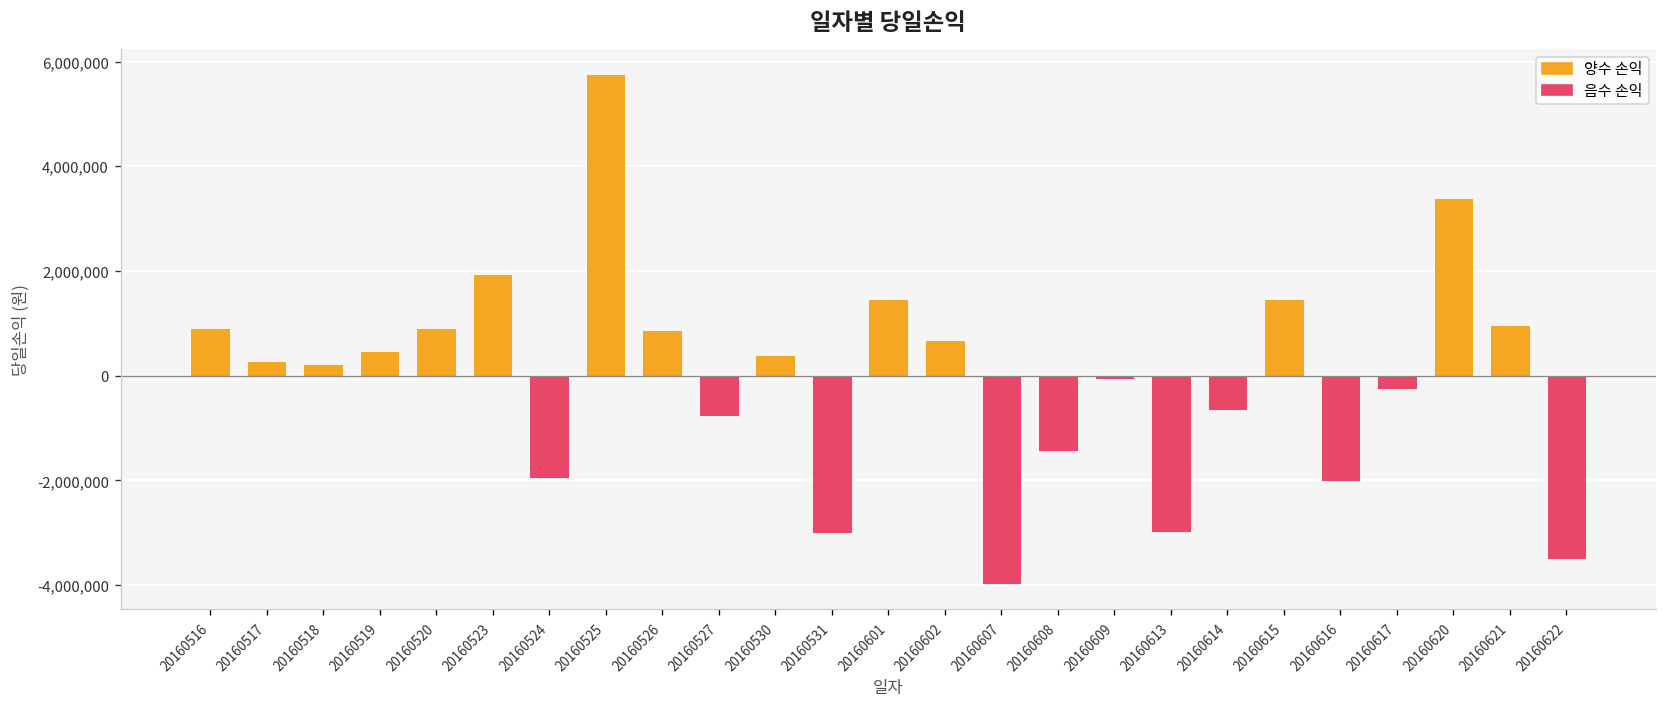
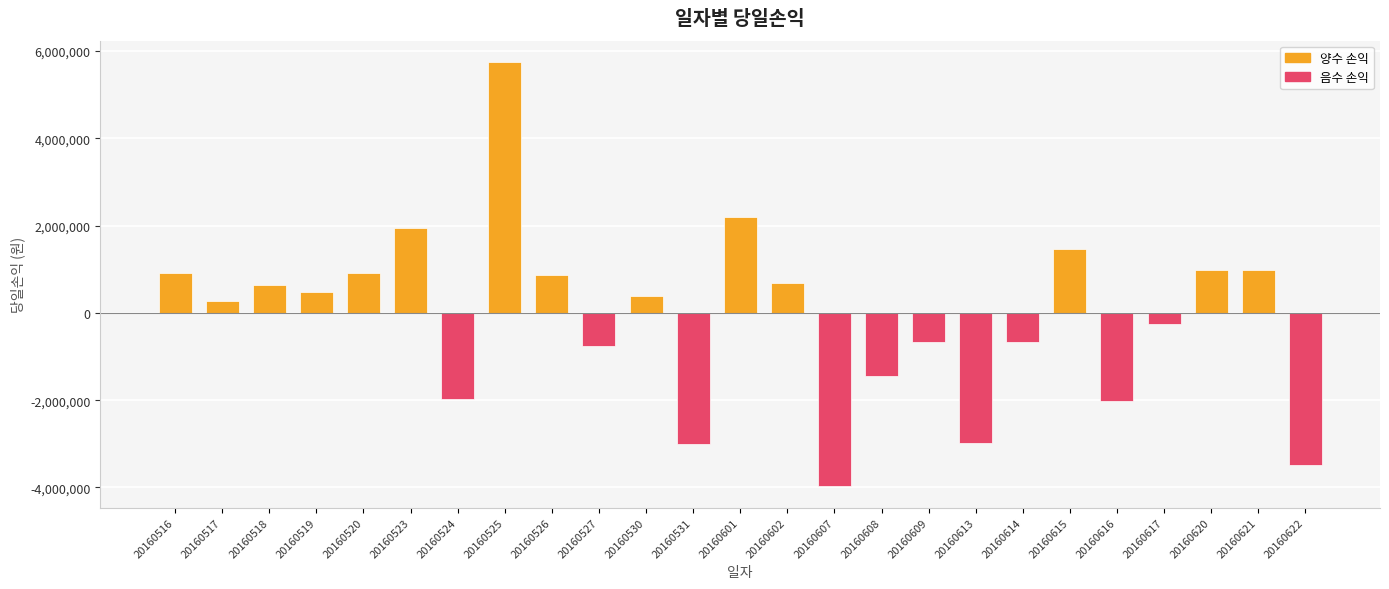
20160518: 200,000 -> 600,000
20160601: 1,500,000 -> 2,200,000
20160609: -100,000 -> -700,000
20160620: 3,400,000 -> 1,000,000
